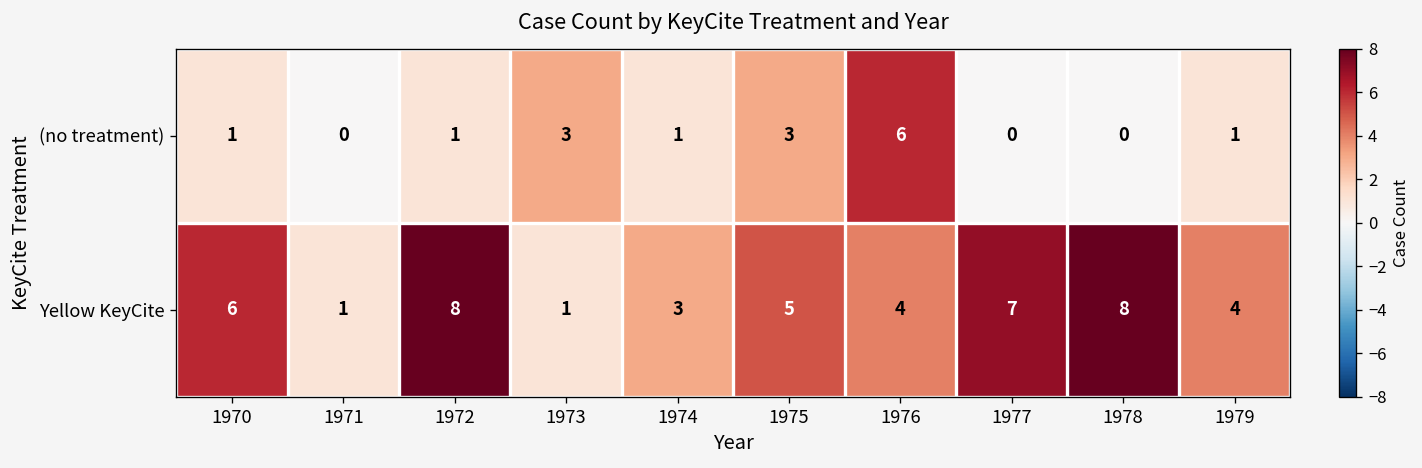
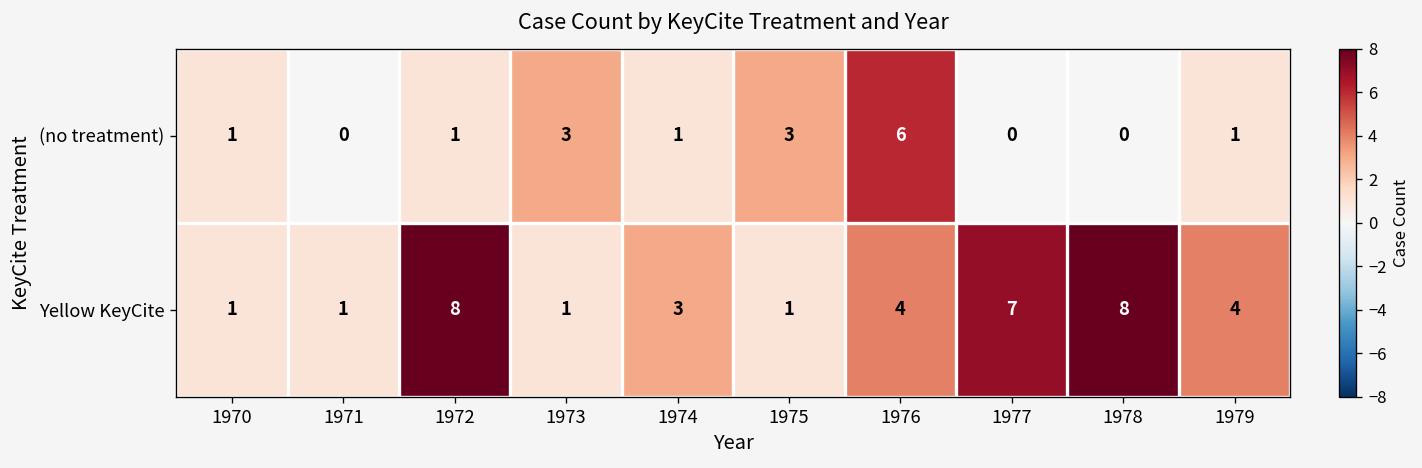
Yellow KeyCite, 1970: 6 -> 1
Yellow KeyCite, 1975: 5 -> 1
